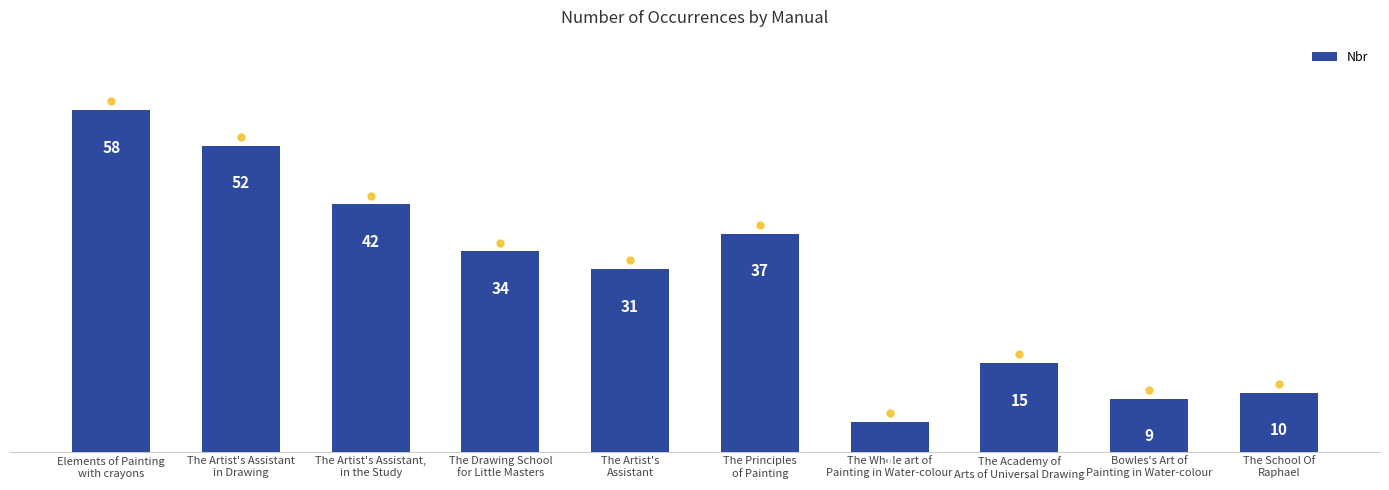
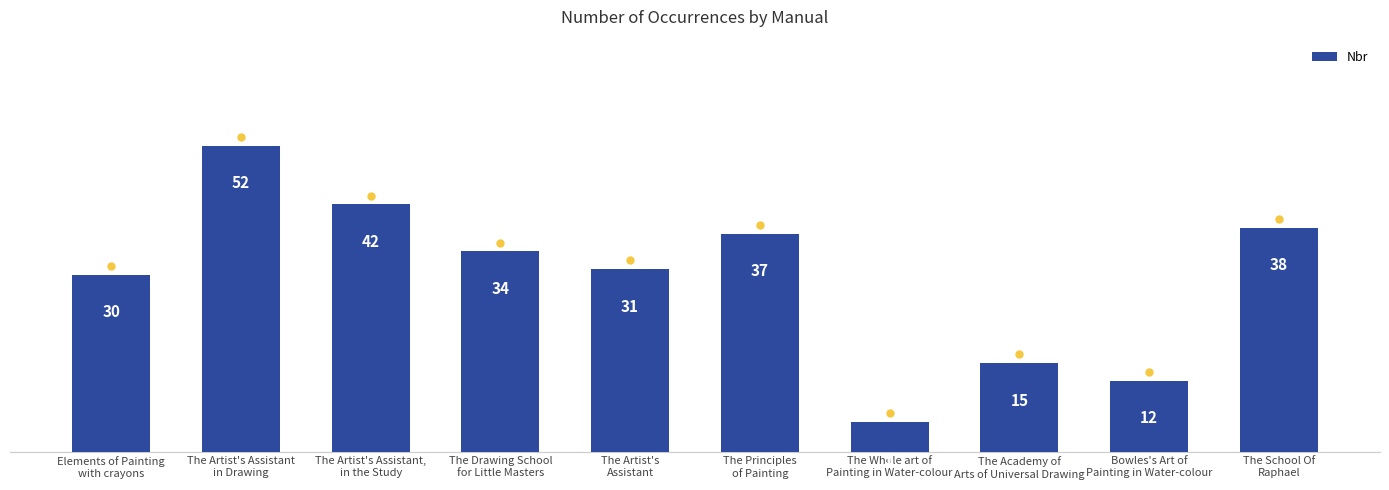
Nbr, Elements of Painting with crayons: 58 -> 30
Nbr, Bowles's Art of Painting in Water-colour: 9 -> 12
Nbr, The School Of Raphael: 10 -> 38
